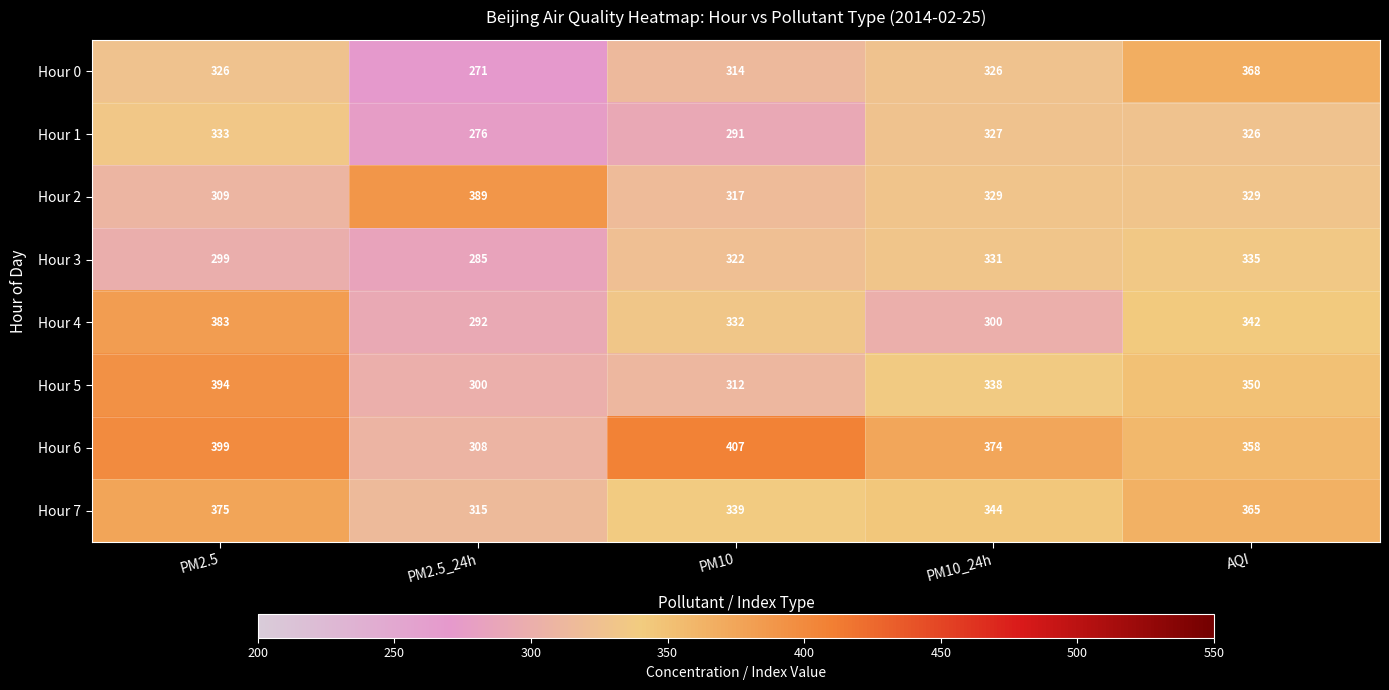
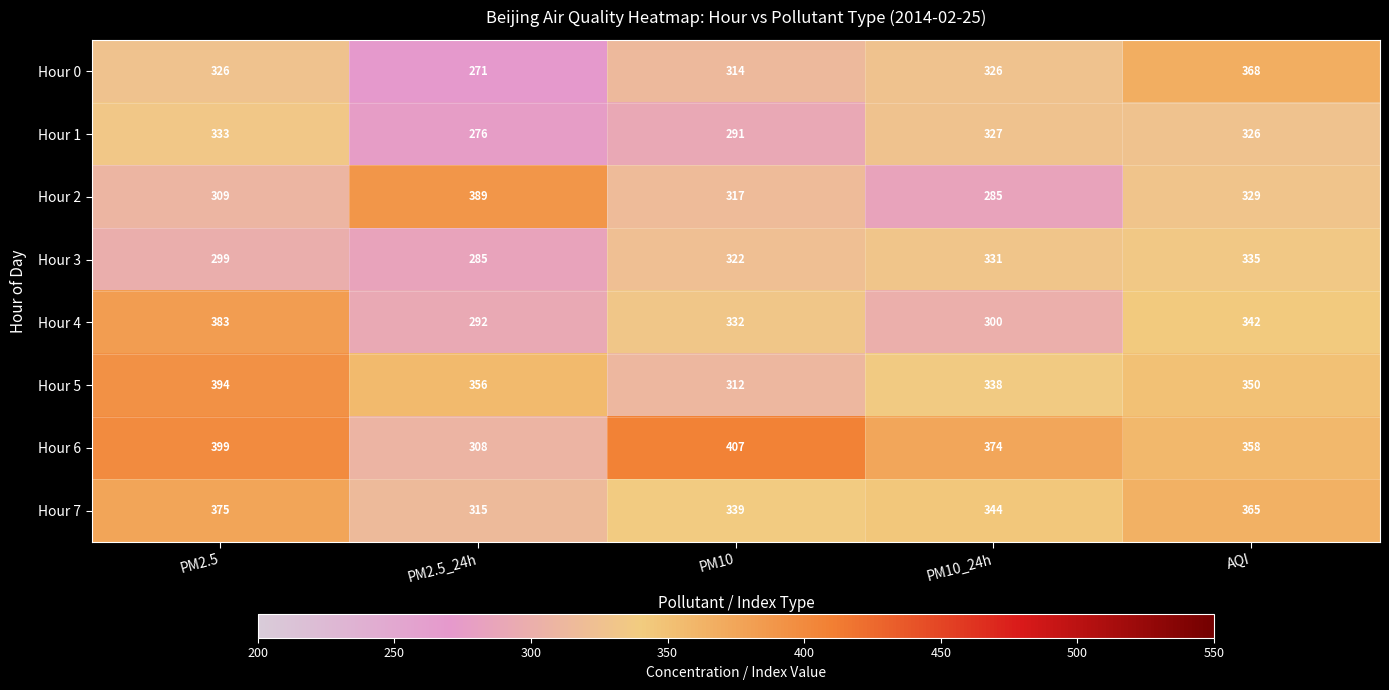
Hour 2, PM10_24h: 329 -> 285
Hour 5, PM2.5_24h: 300 -> 356
